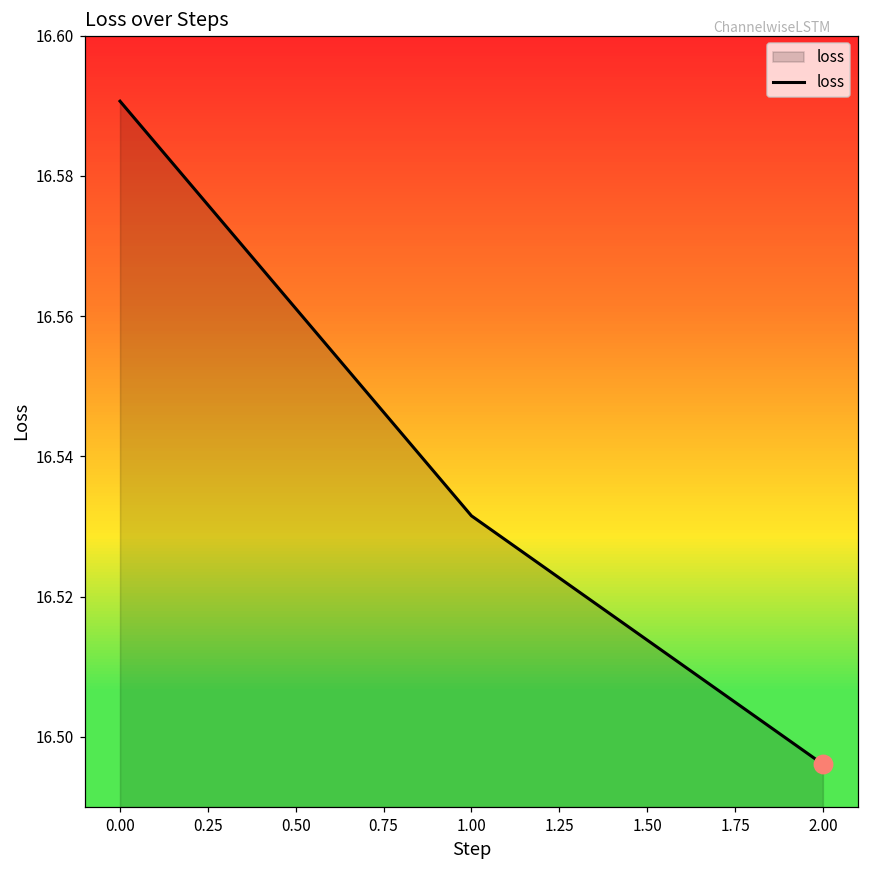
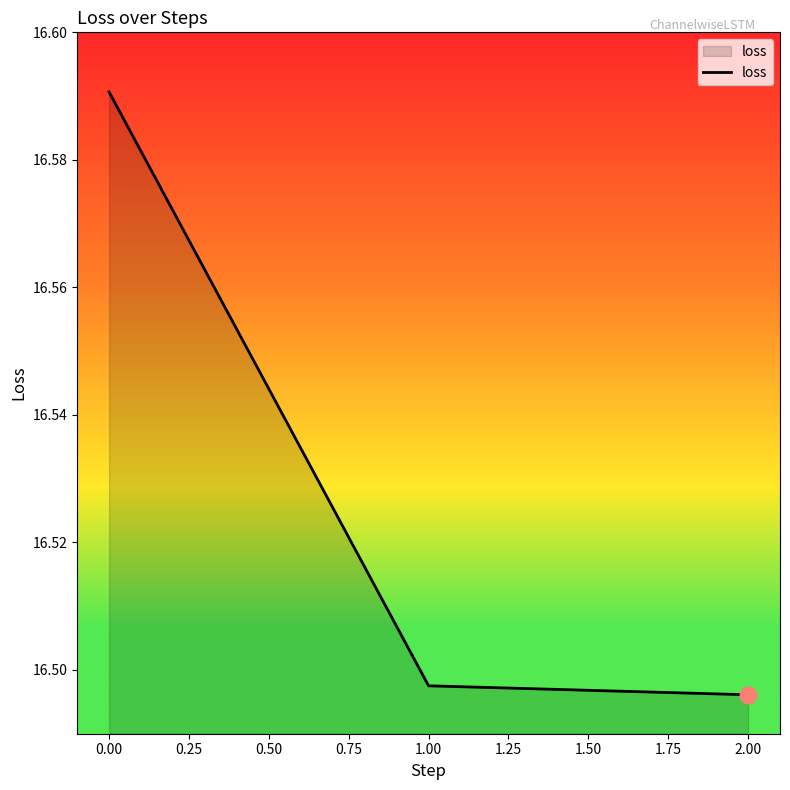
loss, 1.00: 16.532 -> 16.498
